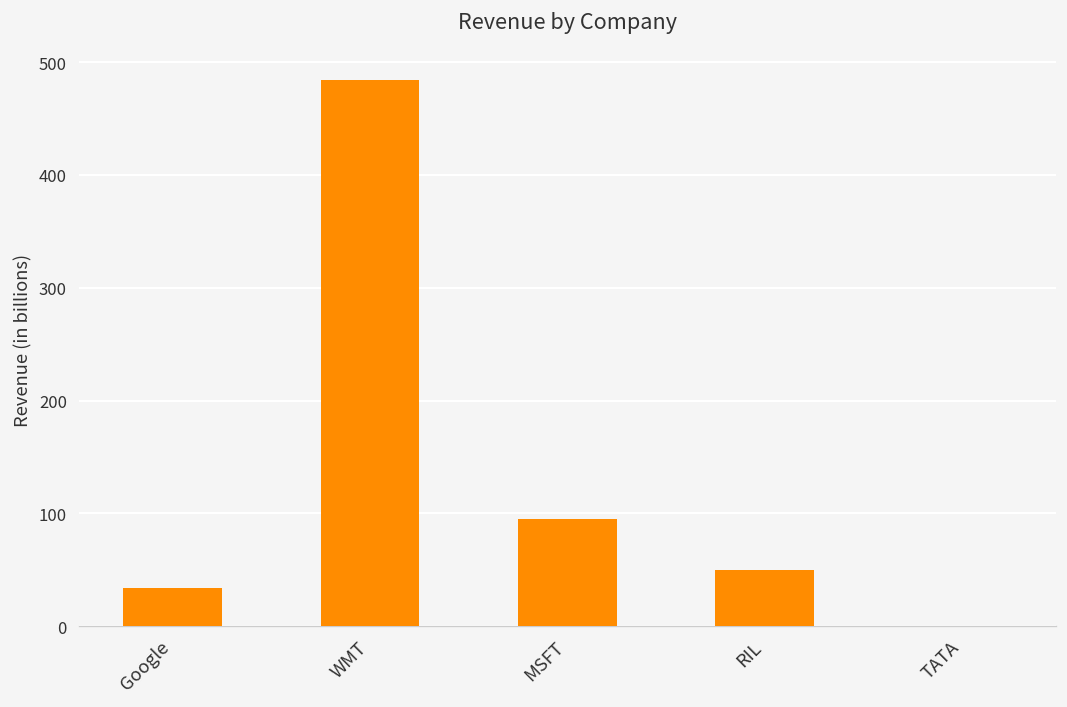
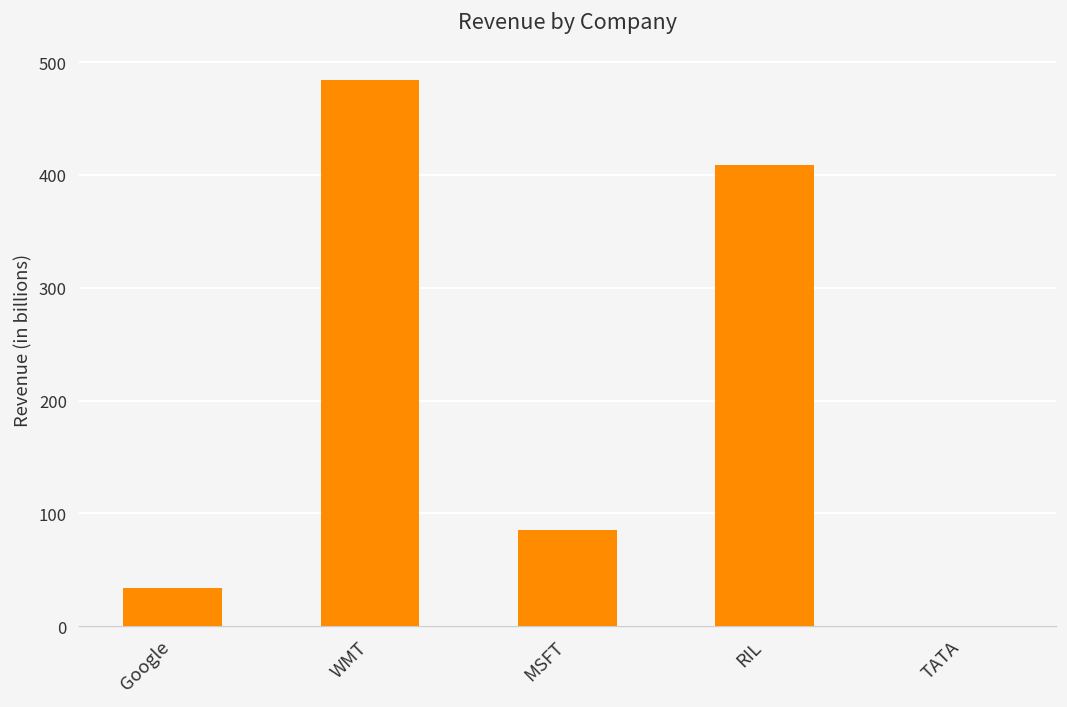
MSFT: 100 -> 90
RIL: 50 -> 410
